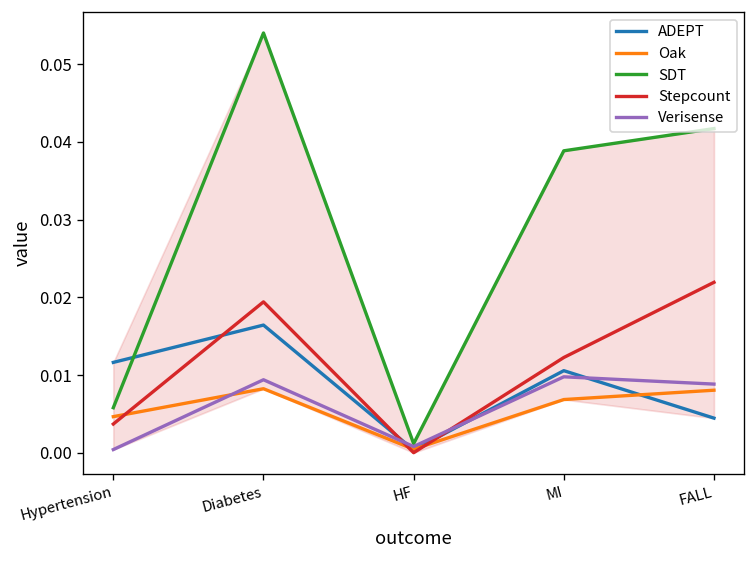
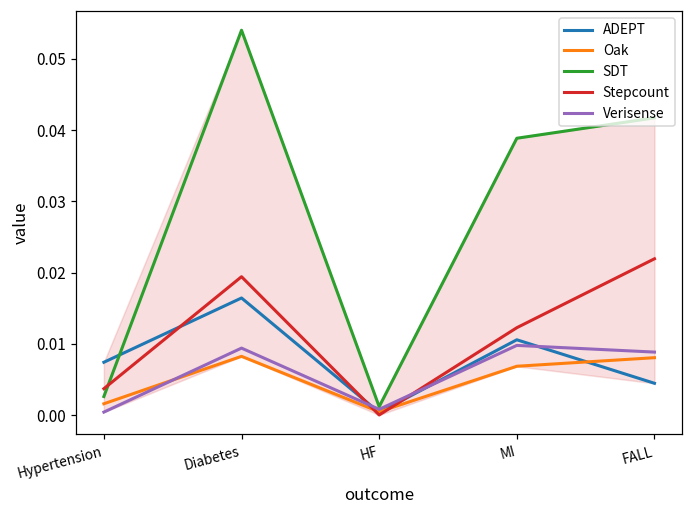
ADEPT, Hypertension: 0.012 -> 0.007
Oak, Hypertension: 0.005 -> 0.002
SDT, Hypertension: 0.006 -> 0.003
